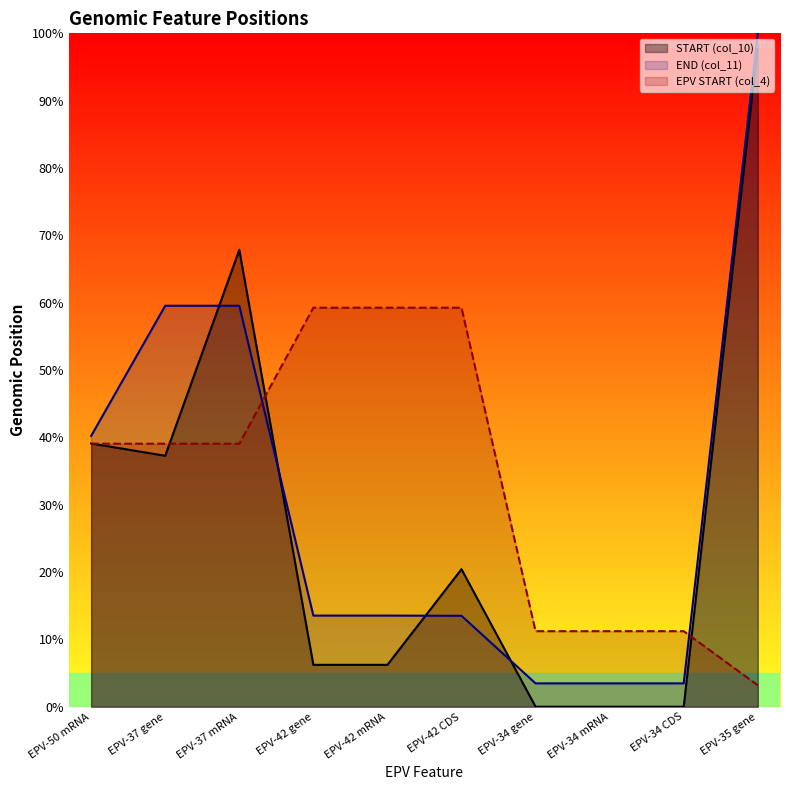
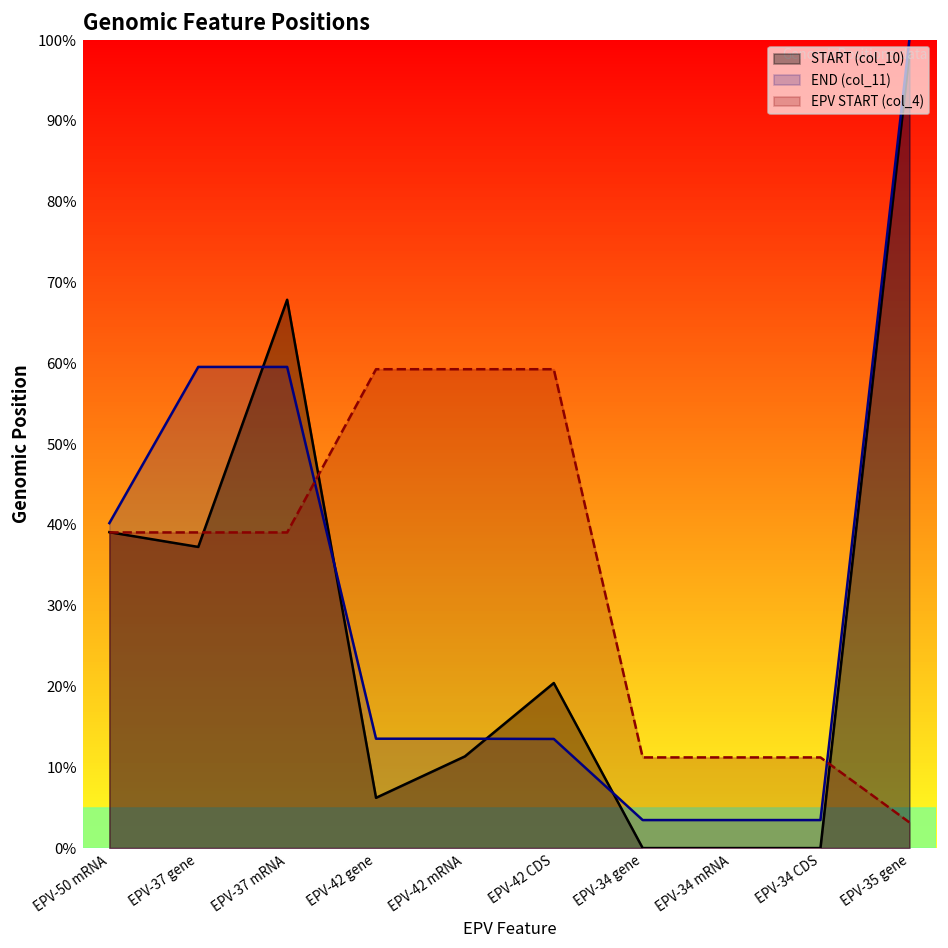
START (col_10), EPV-42 mRNA: 6% -> 11%
